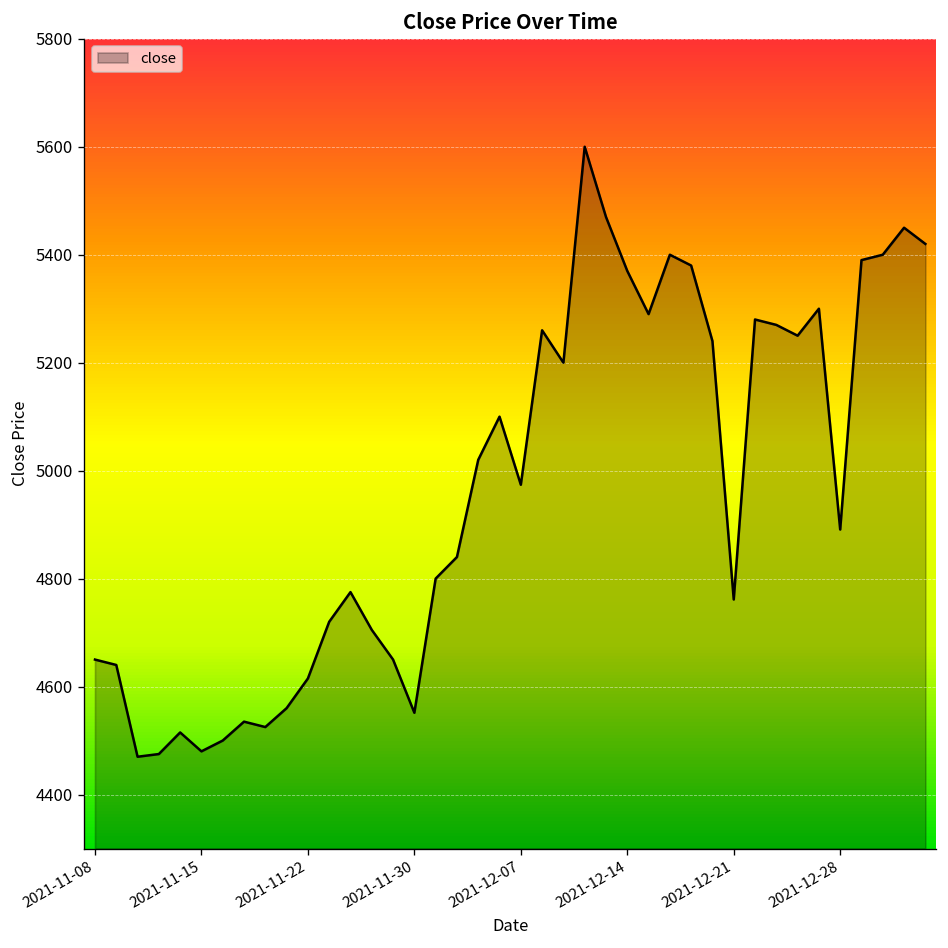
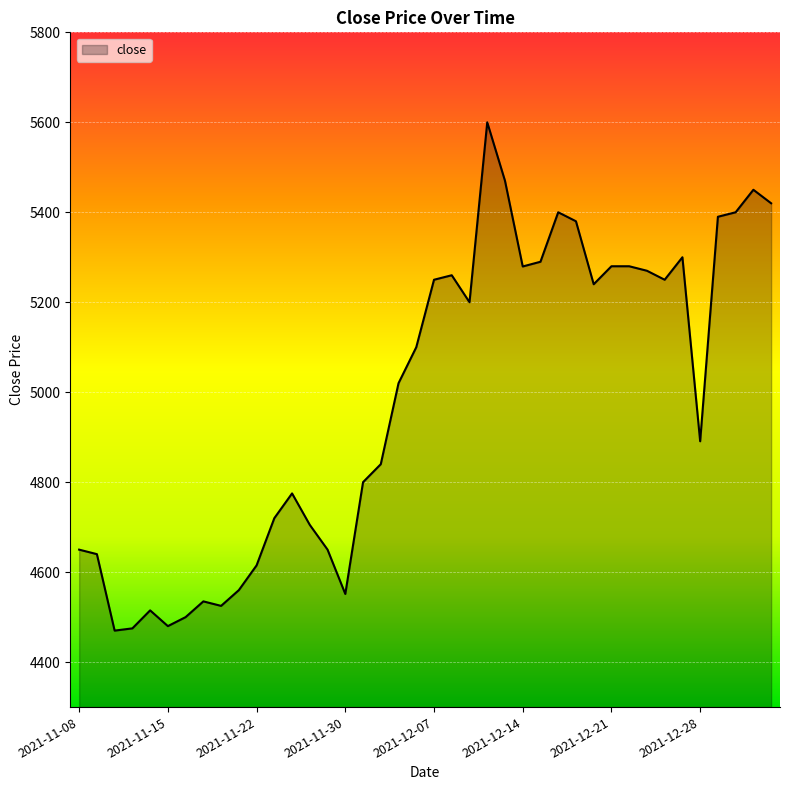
2021-12-07: 4970 -> 5250
2021-12-14: 5370 -> 5280
2021-12-21: 4760 -> 5280
